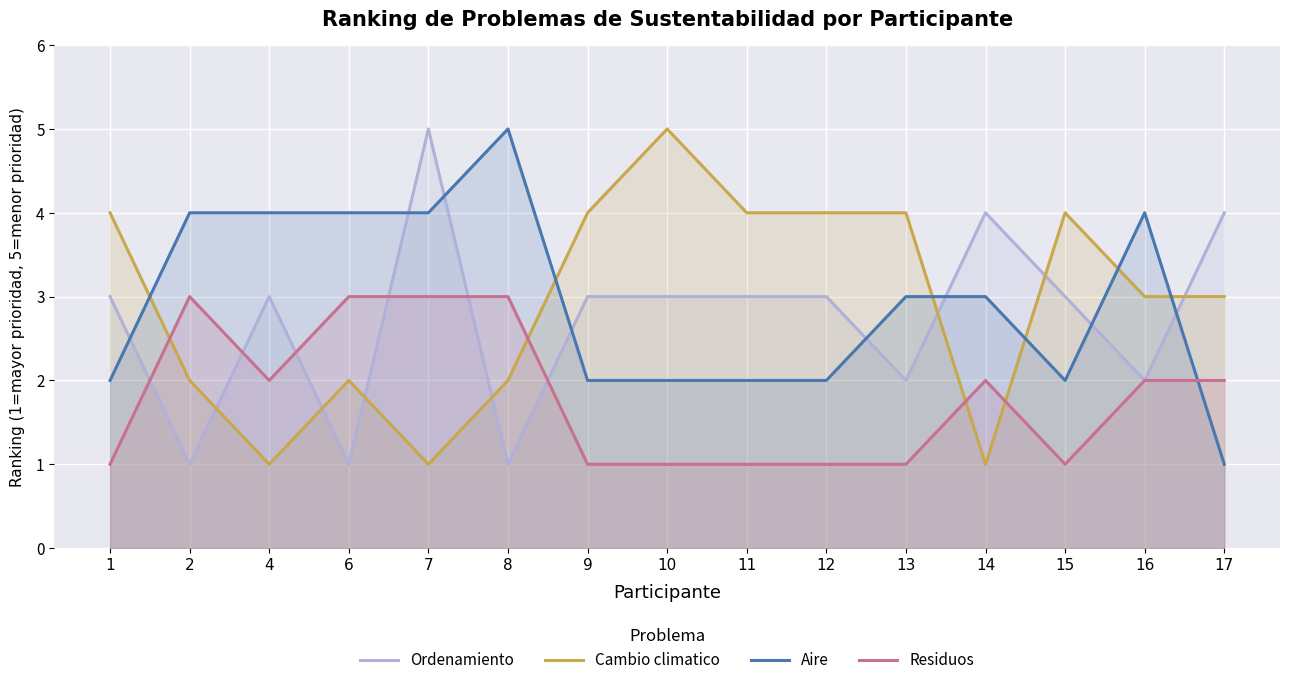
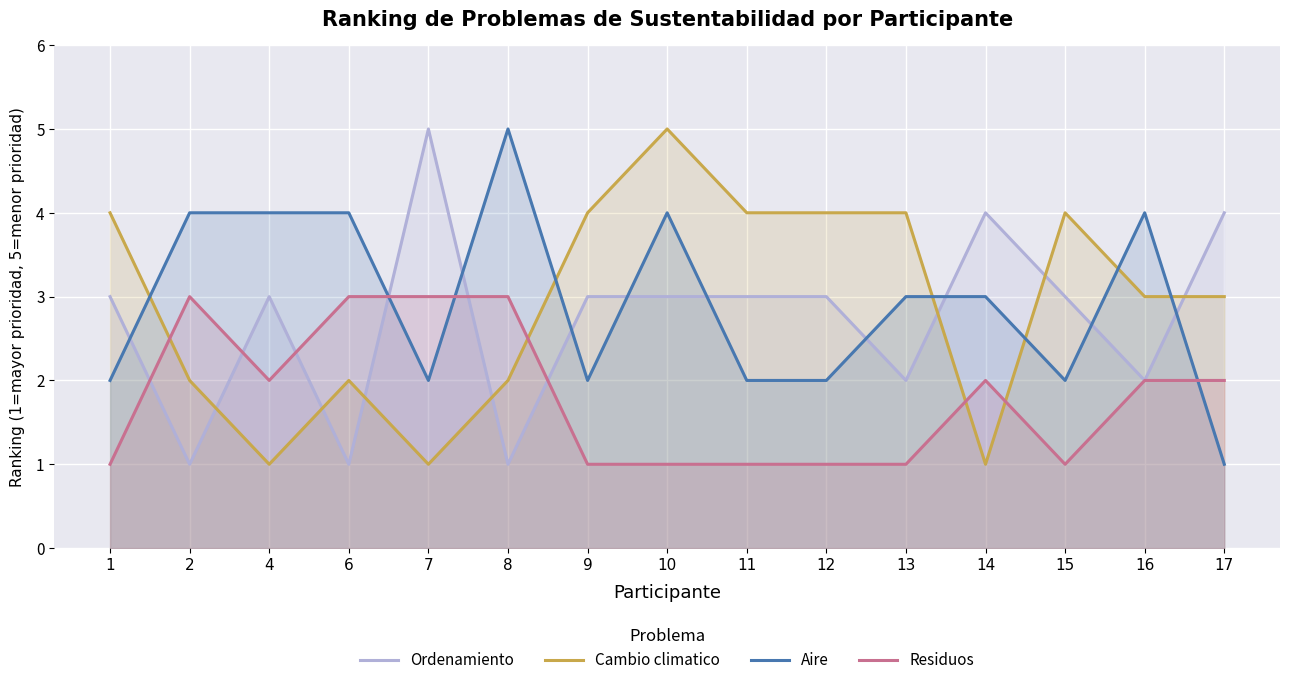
Aire, 7: 4 -> 2
Aire, 10: 2 -> 4
